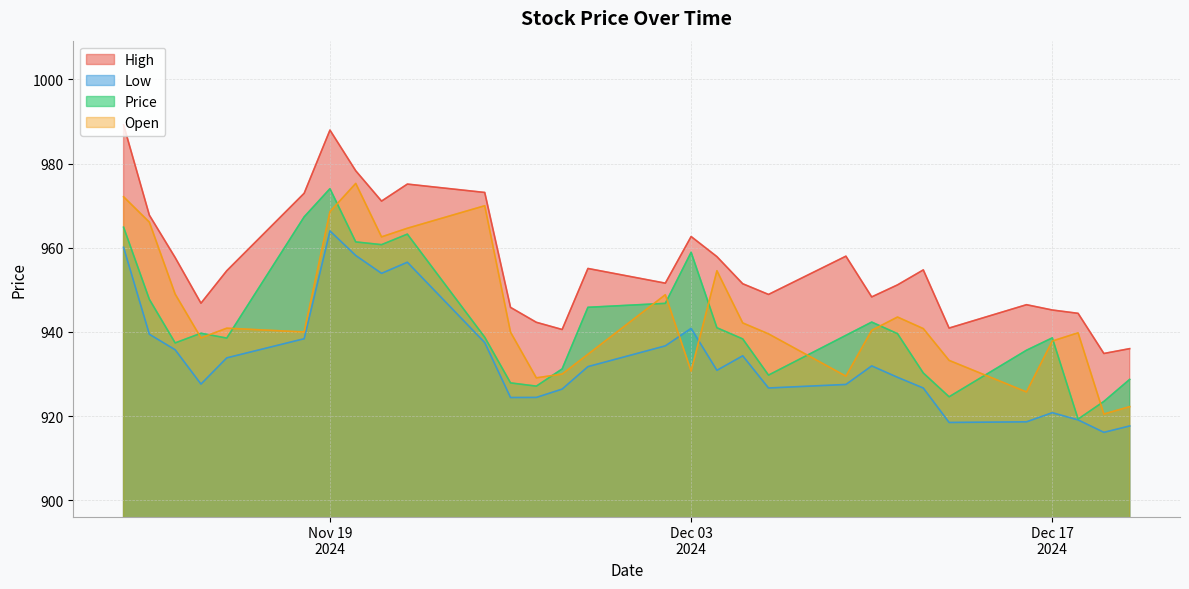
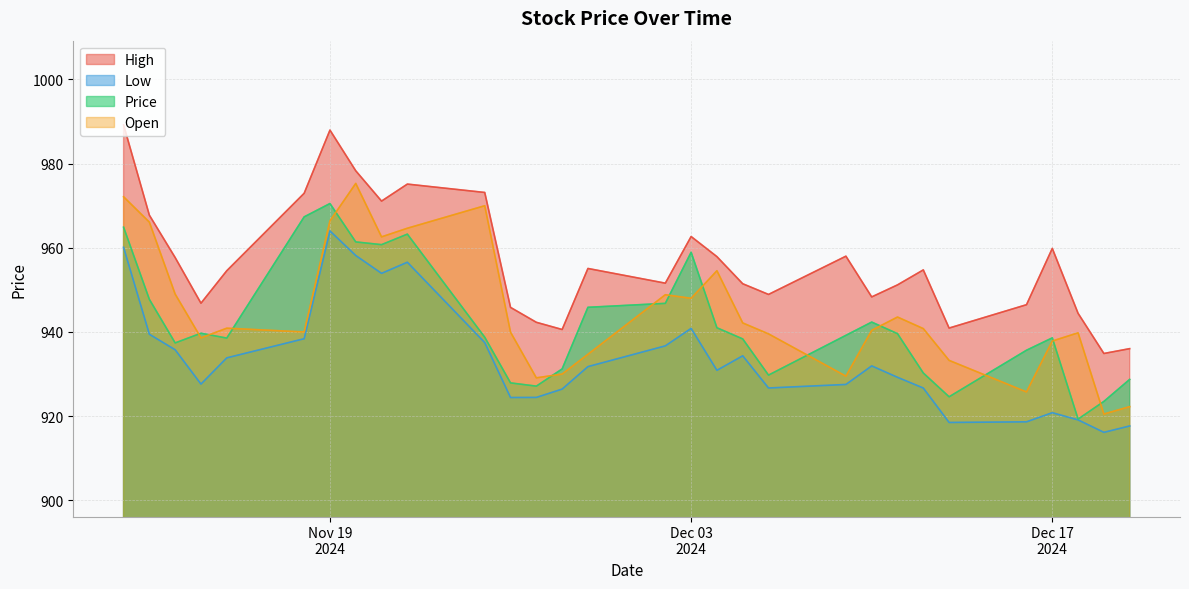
Price, Nov 19 2024: 974 -> 971
Open, Nov 19 2024: 969 -> 966
Open, Dec 03 2024: 931 -> 948
High, Dec 17 2024: 945 -> 960
